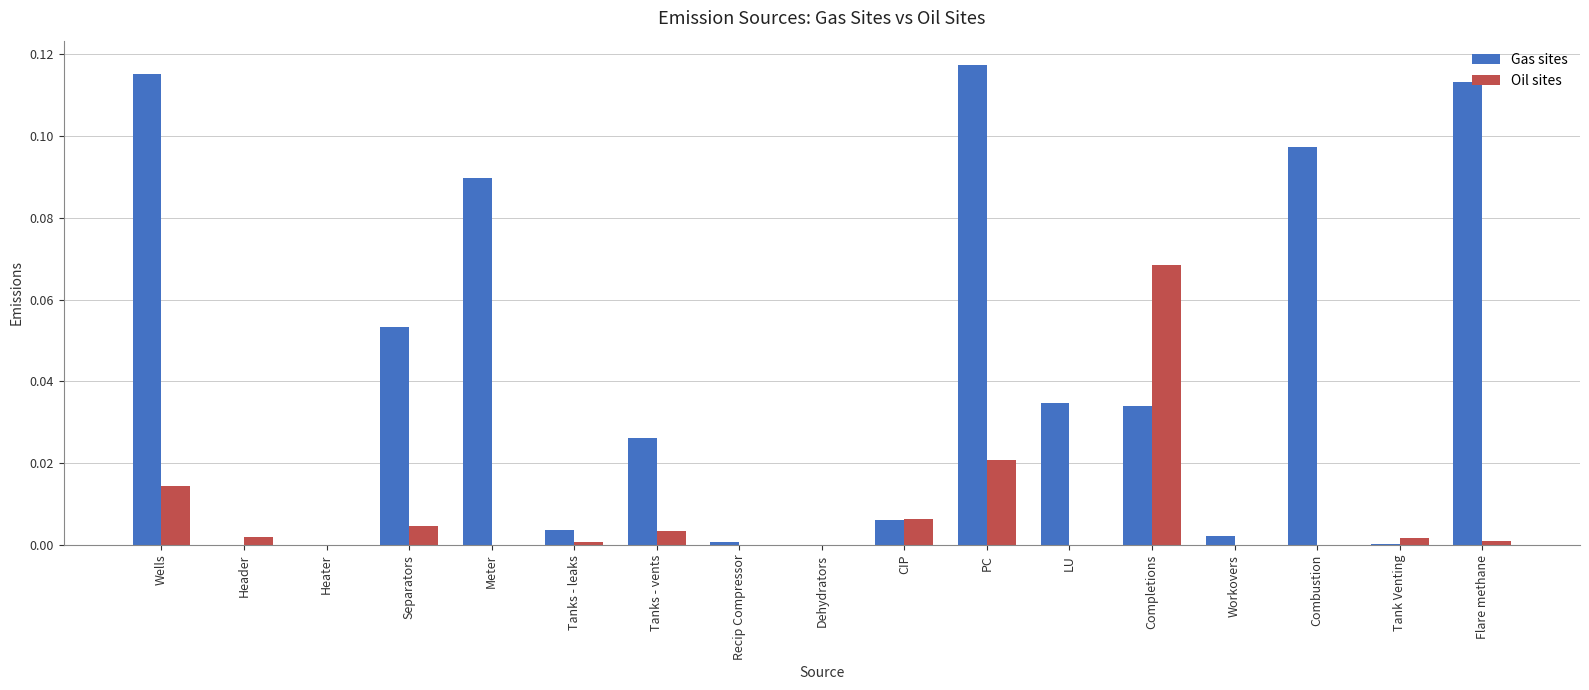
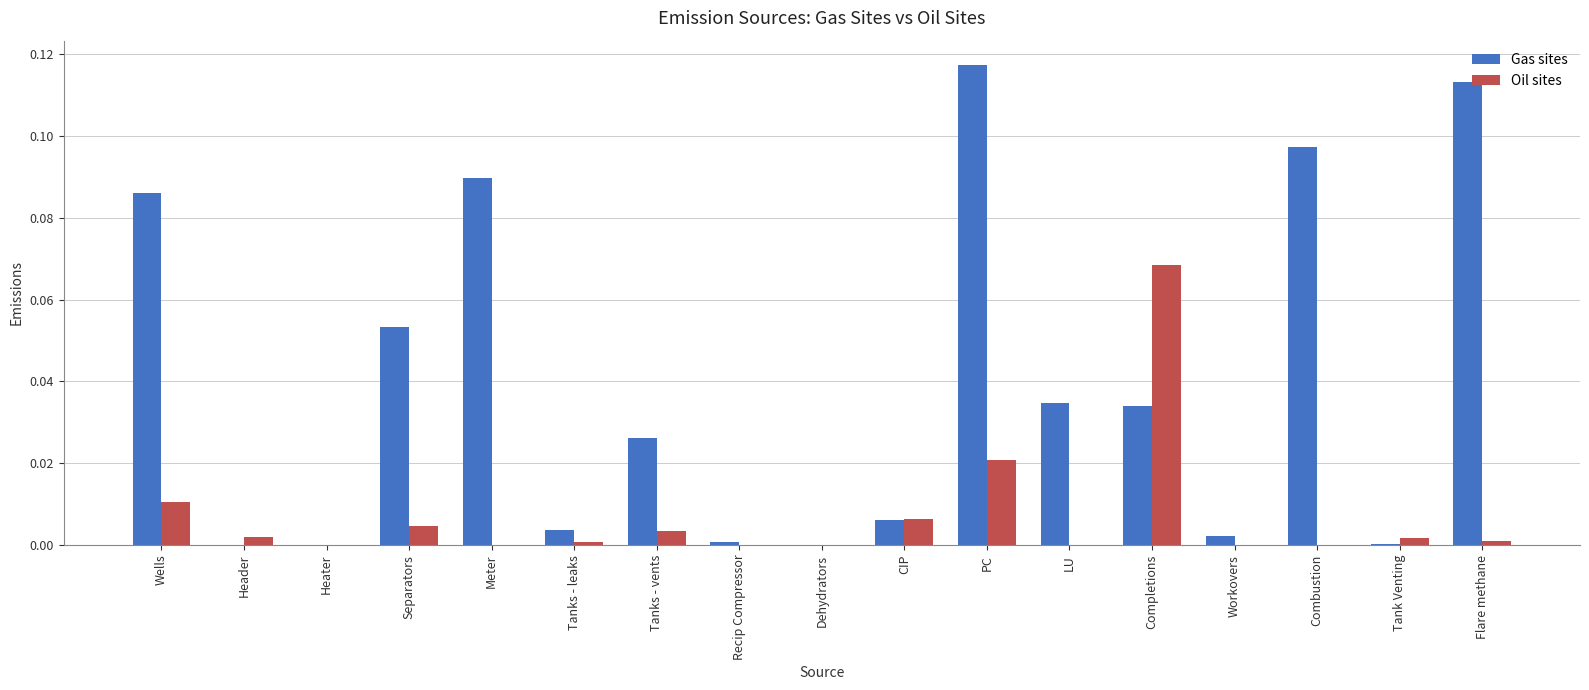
Gas sites, Wells: 0.115 -> 0.086
Oil sites, Wells: 0.014 -> 0.010
